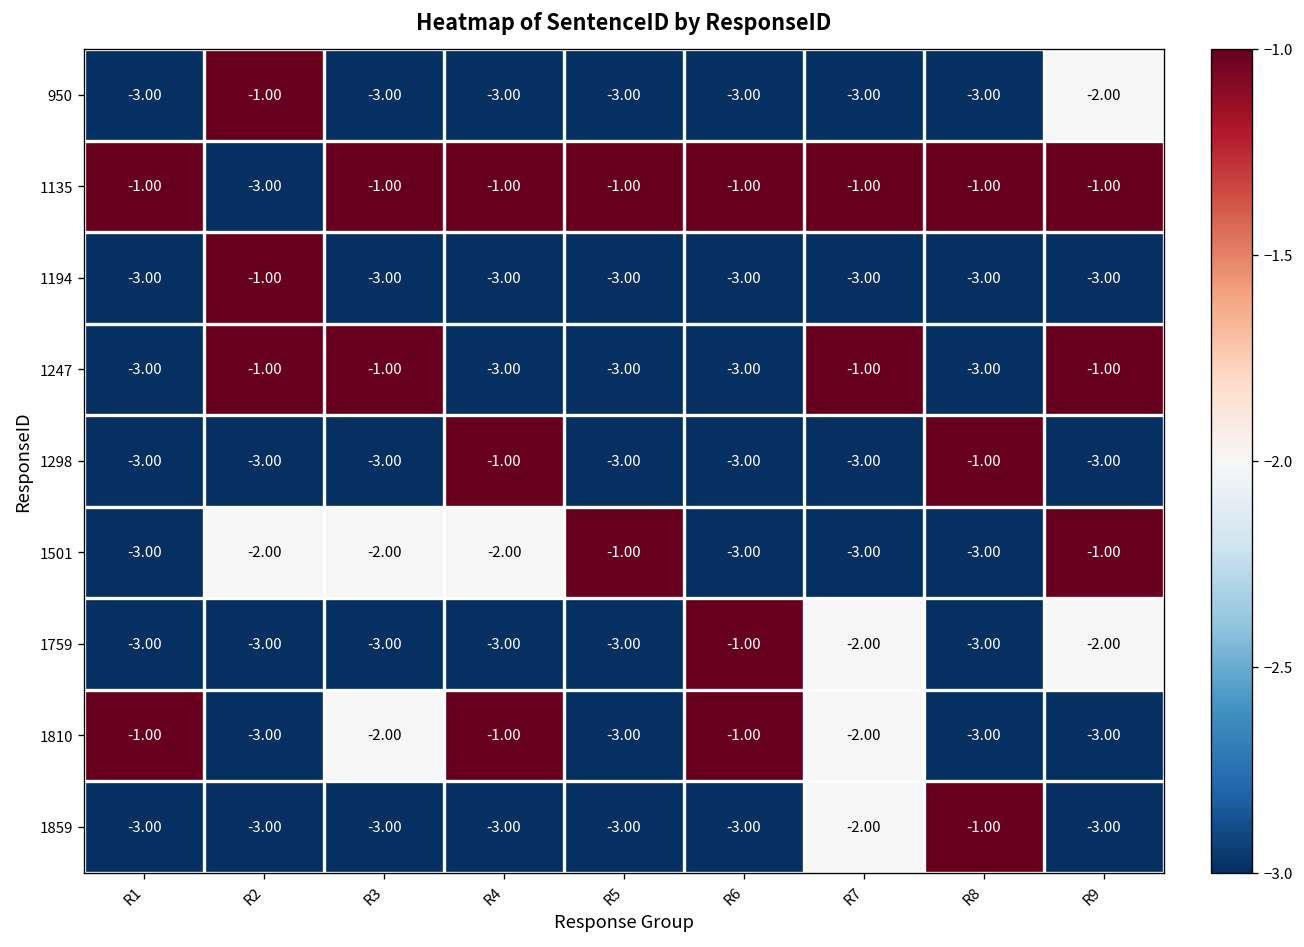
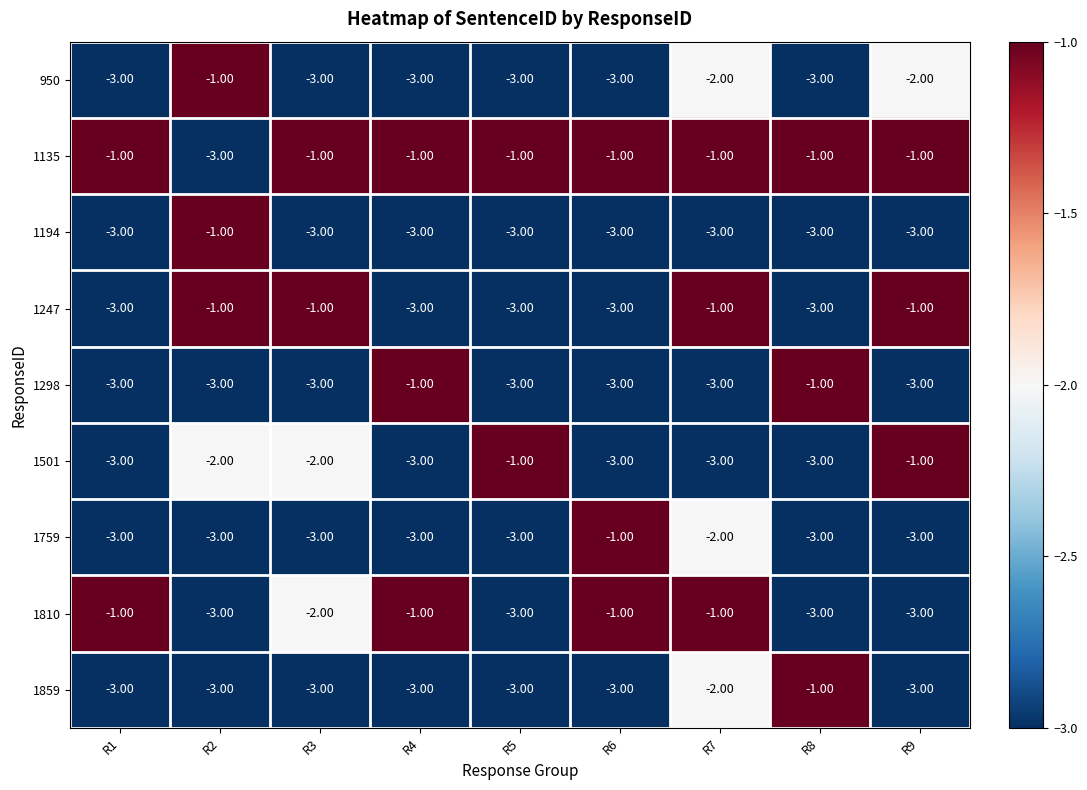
950, R7: -3.00 -> -2.00
1501, R4: -2.00 -> -3.00
1759, R9: -2.00 -> -3.00
1810, R7: -2.00 -> -1.00
